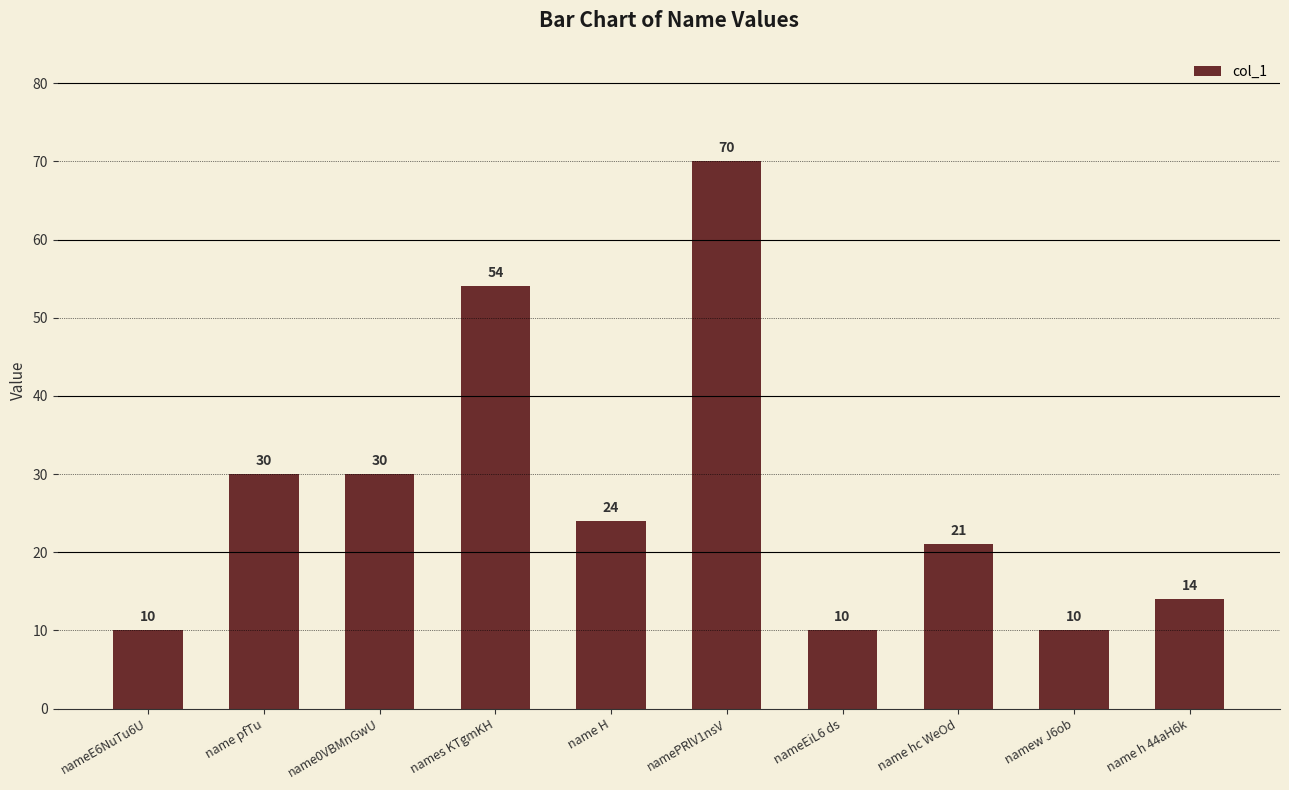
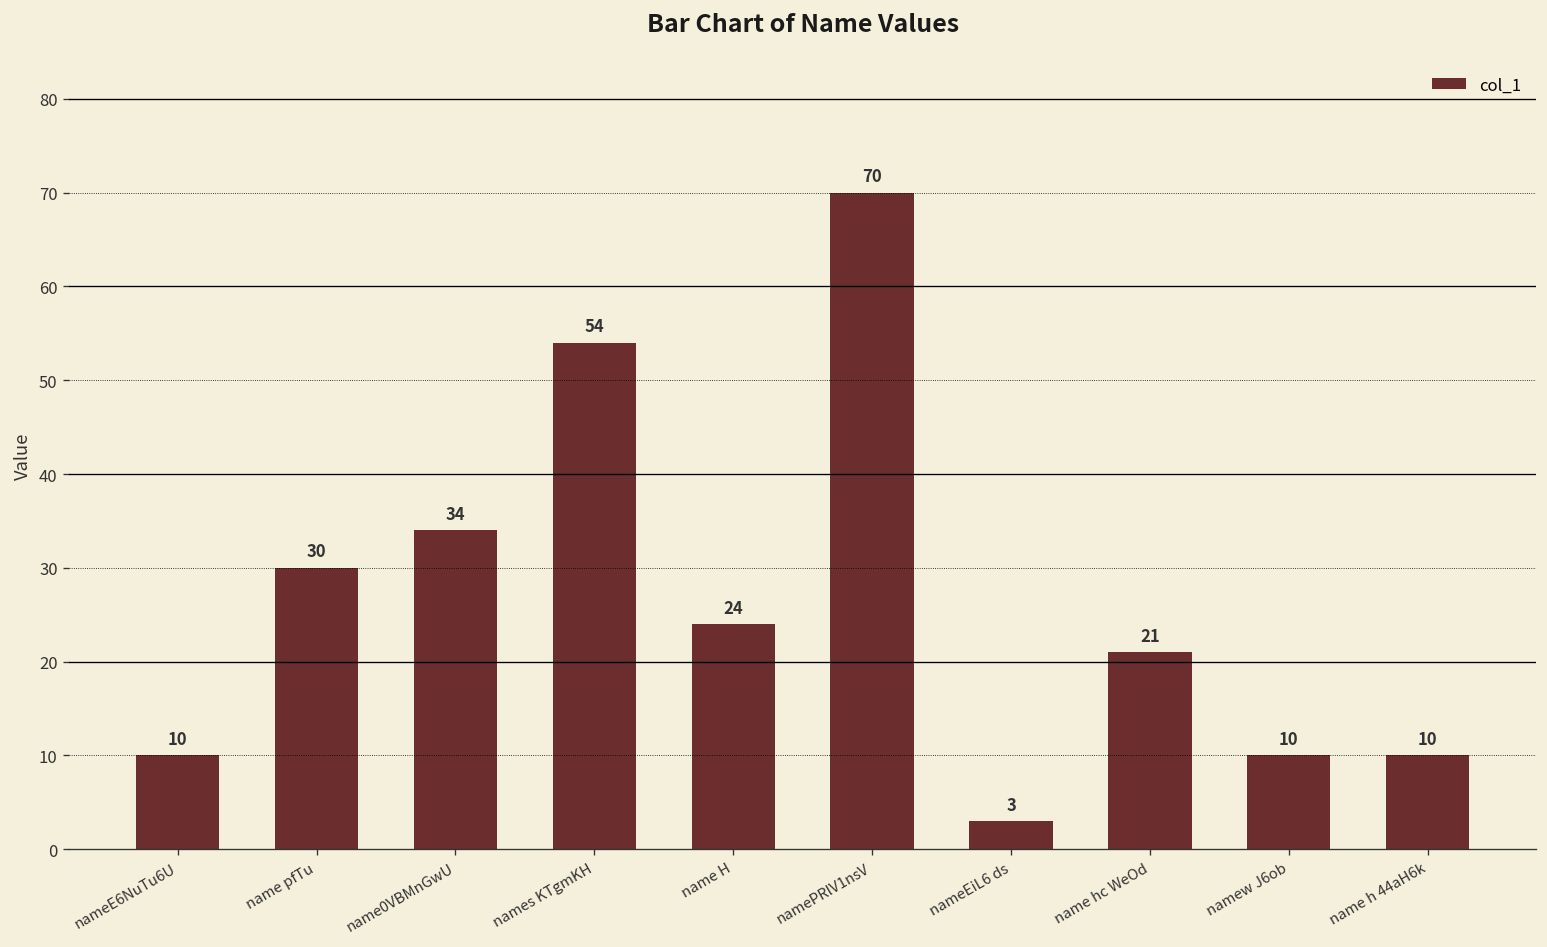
name0VBMnGwU: 30 -> 34
nameEiL6 ds: 10 -> 3
name h 44aH6k: 14 -> 10
